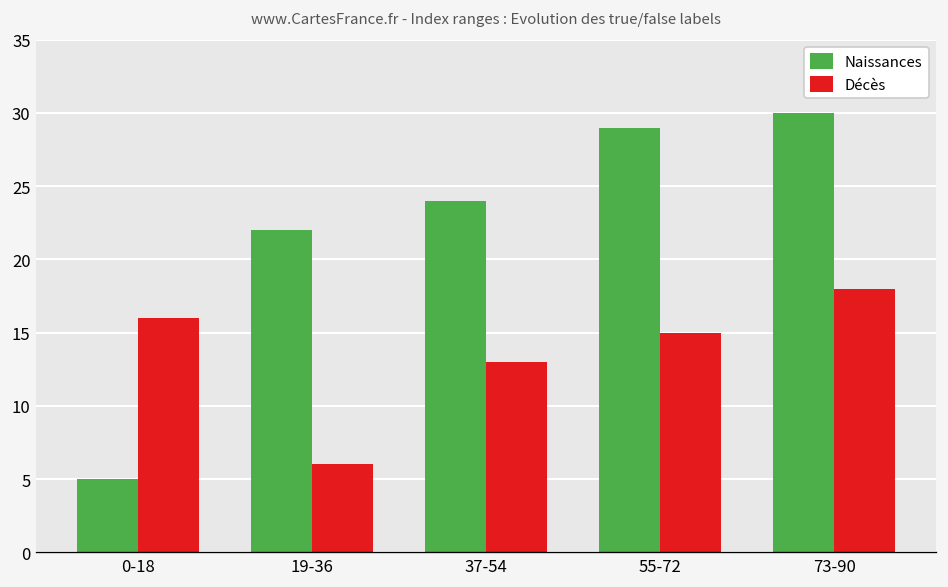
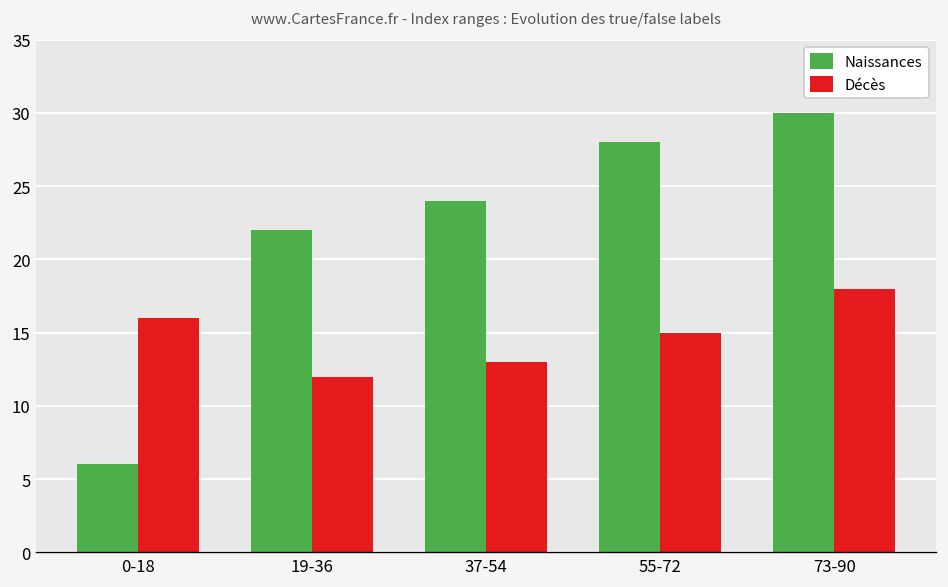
Naissances, 0-18: 5 -> 6
Décès, 19-36: 6 -> 12
Naissances, 55-72: 29 -> 28
